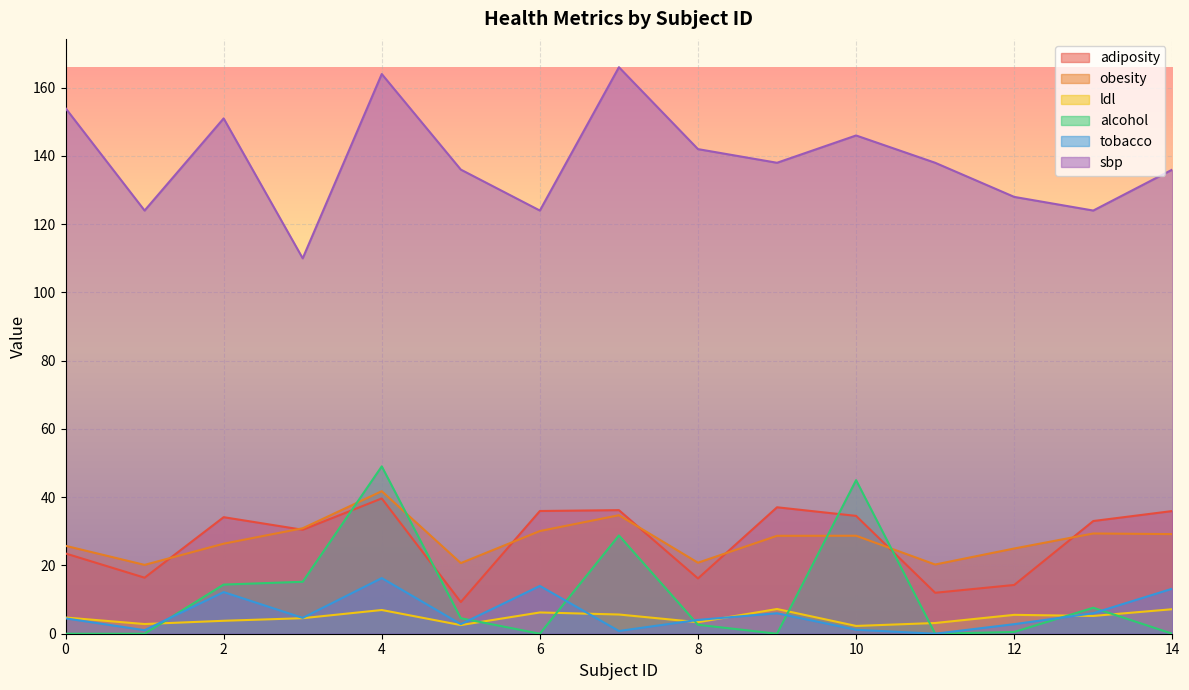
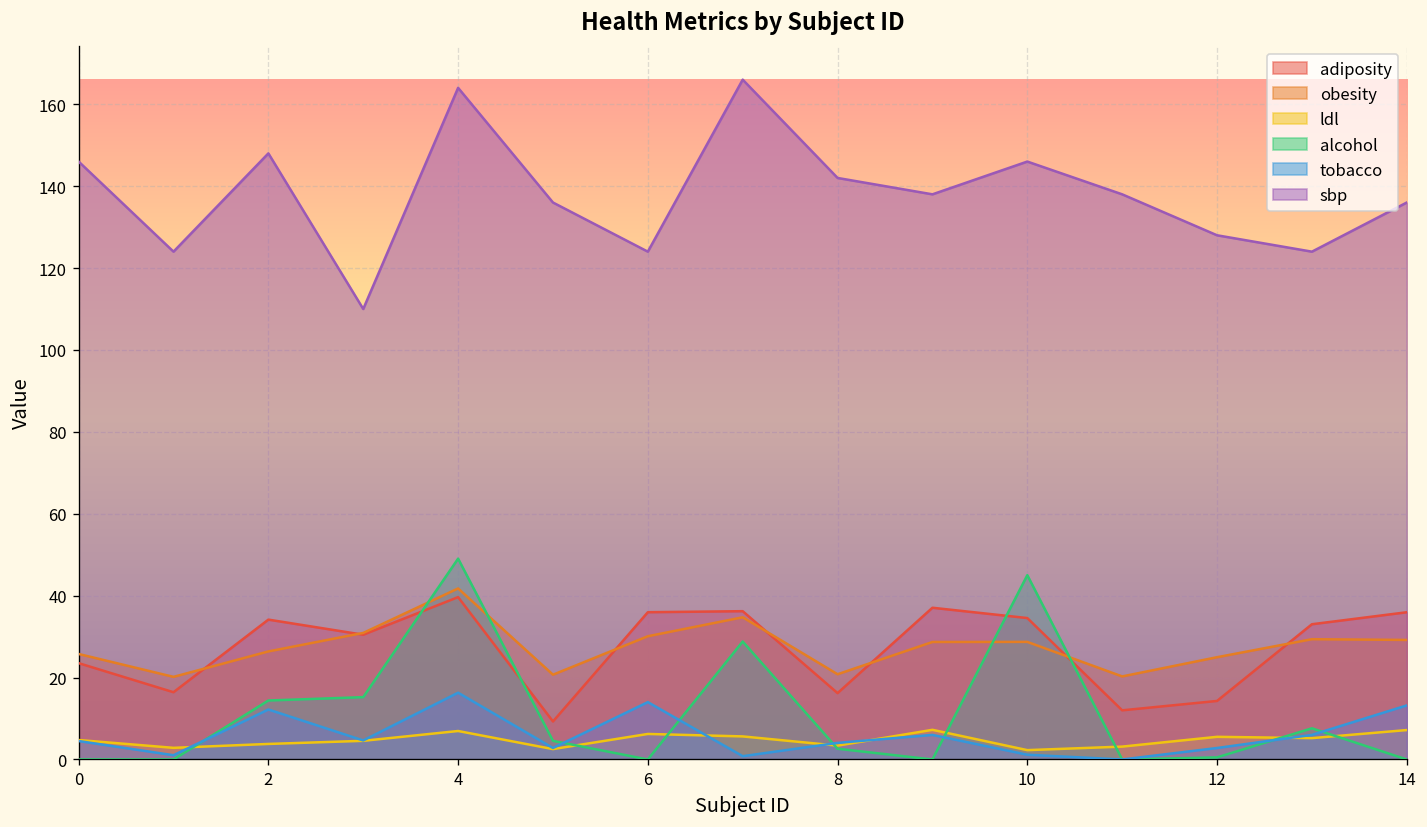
sbp, 0: 154 -> 146
sbp, 2: 151 -> 148
